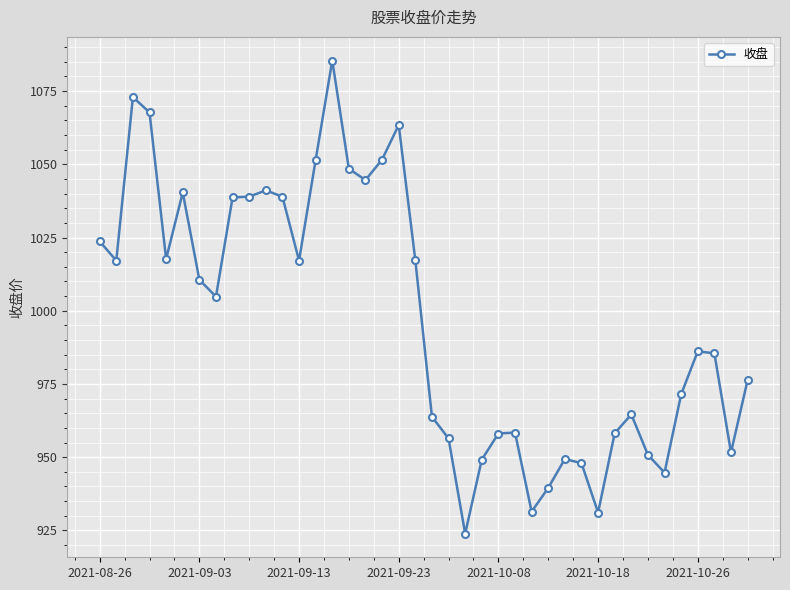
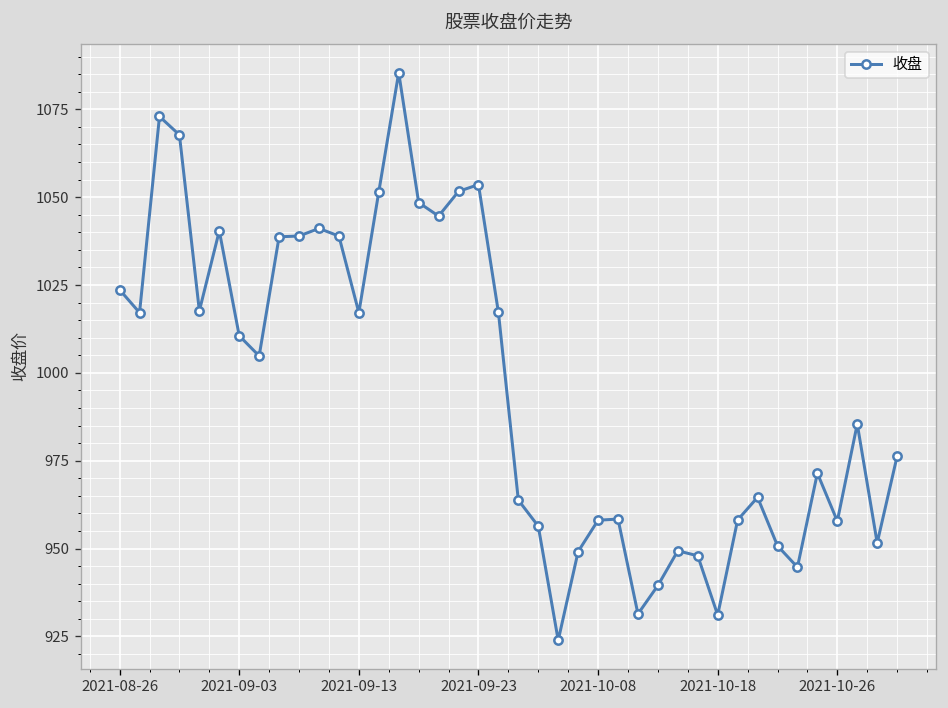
2021-09-23: 1063 -> 1054
2021-10-26: 986 -> 958
